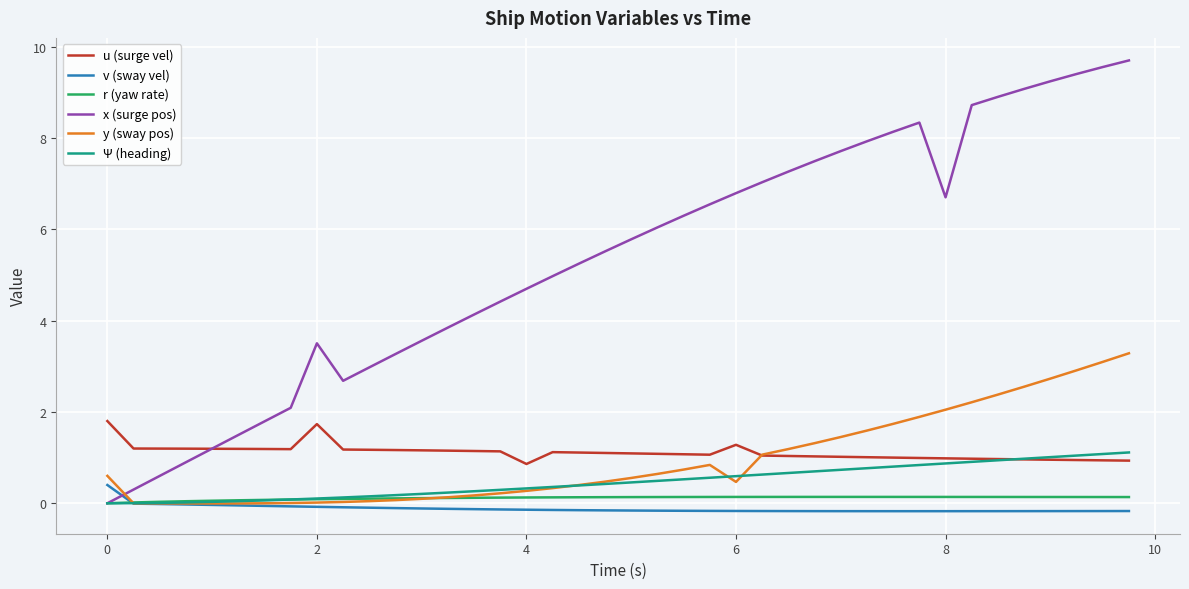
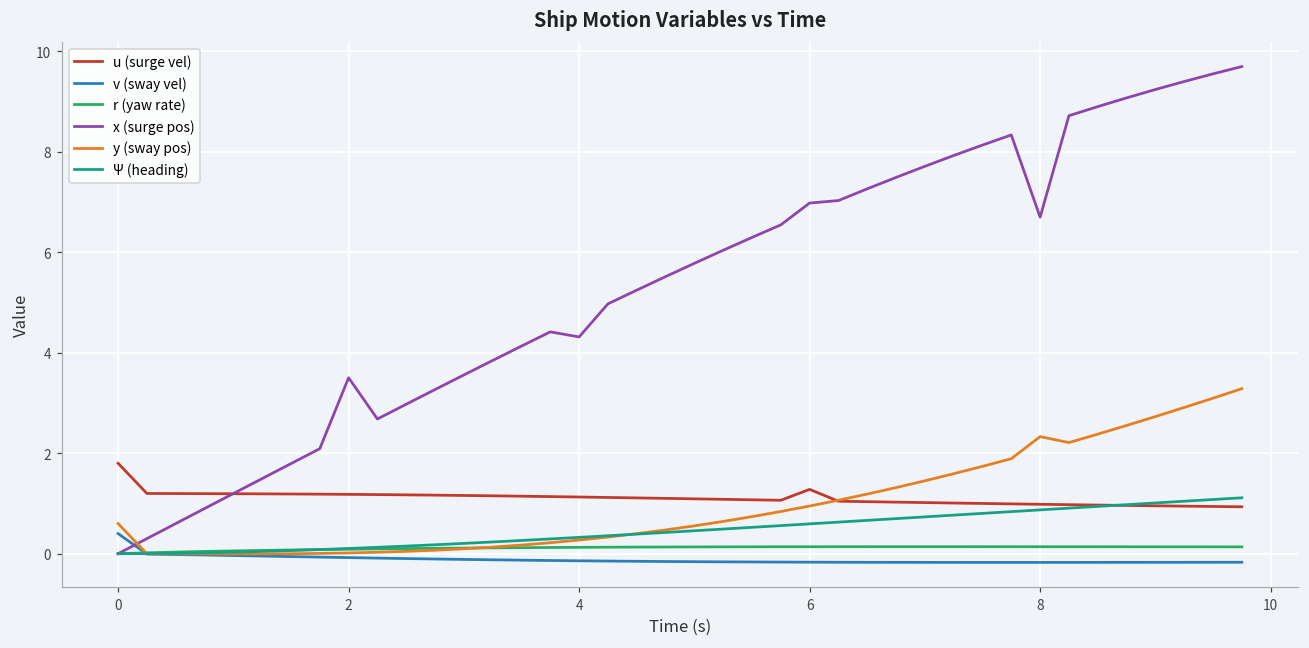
u (surge vel), 2: 1.7 -> 1.2
u (surge vel), 4: 0.9 -> 1.1
x (surge pos), 4: 4.7 -> 4.3
x (surge pos), 6: 6.8 -> 7.0
y (sway pos), 6: 0.5 -> 0.9
y (sway pos), 8: 2.0 -> 2.3
